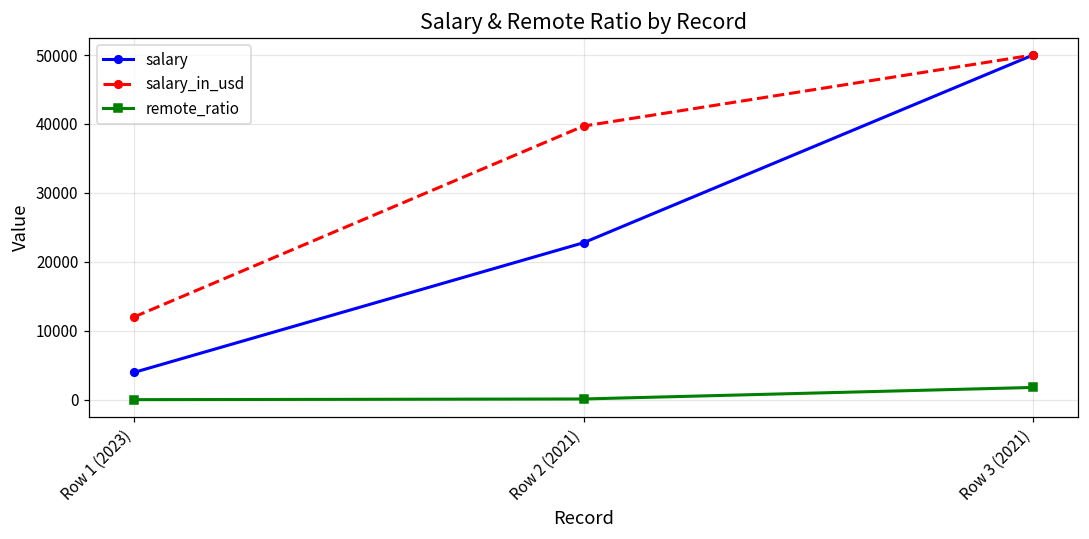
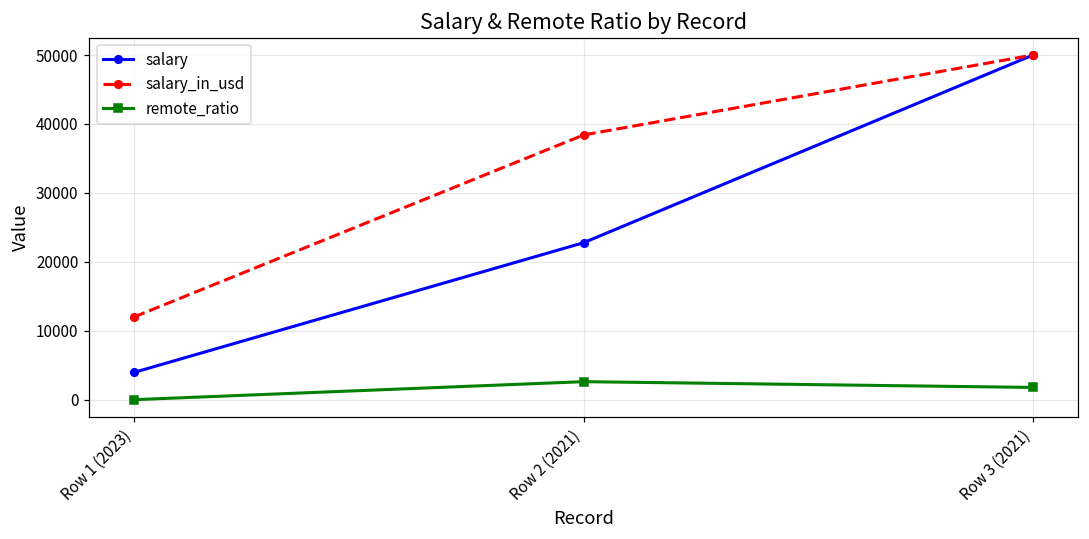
salary_in_usd, Row 2 (2021): 40000 -> 38000
remote_ratio, Row 2 (2021): 0 -> 3000
